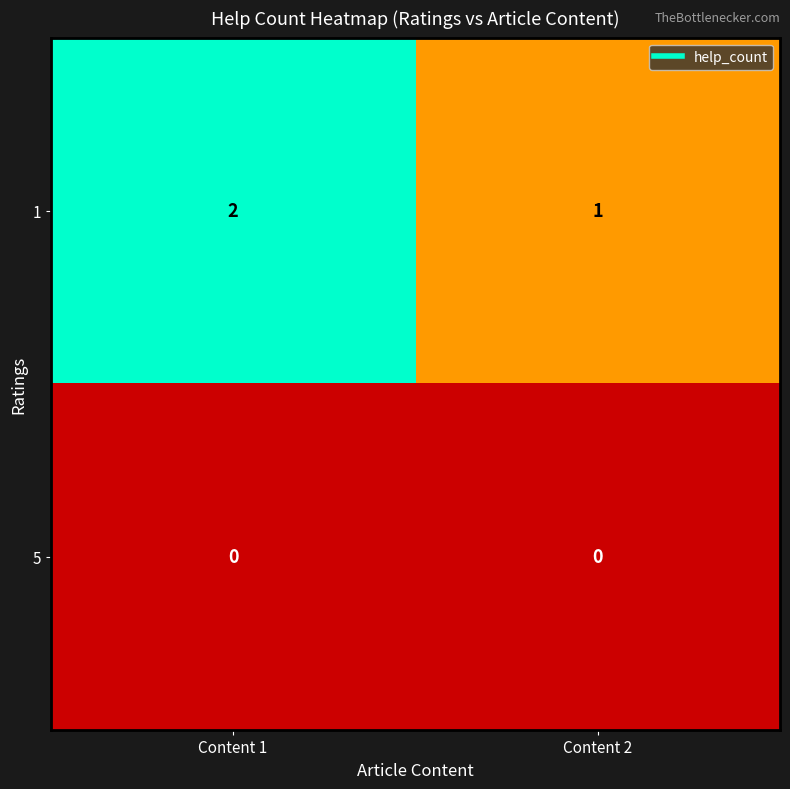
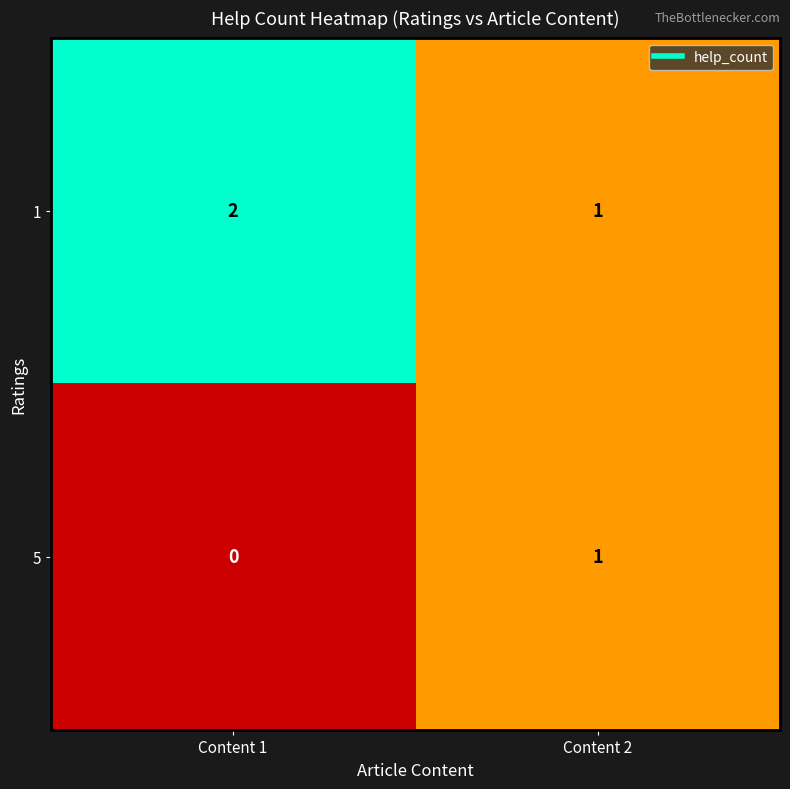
5, Content 2: 0 -> 1
